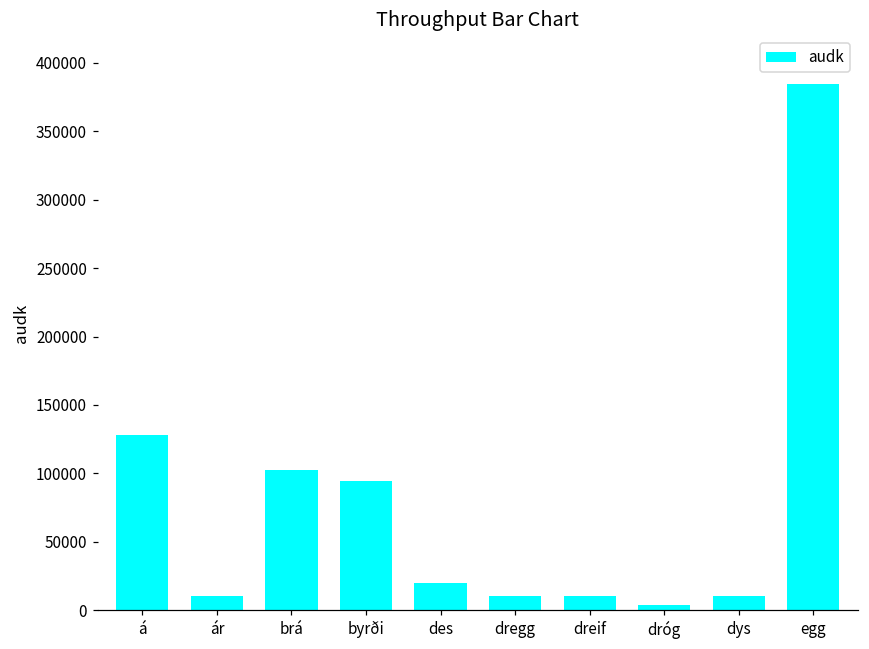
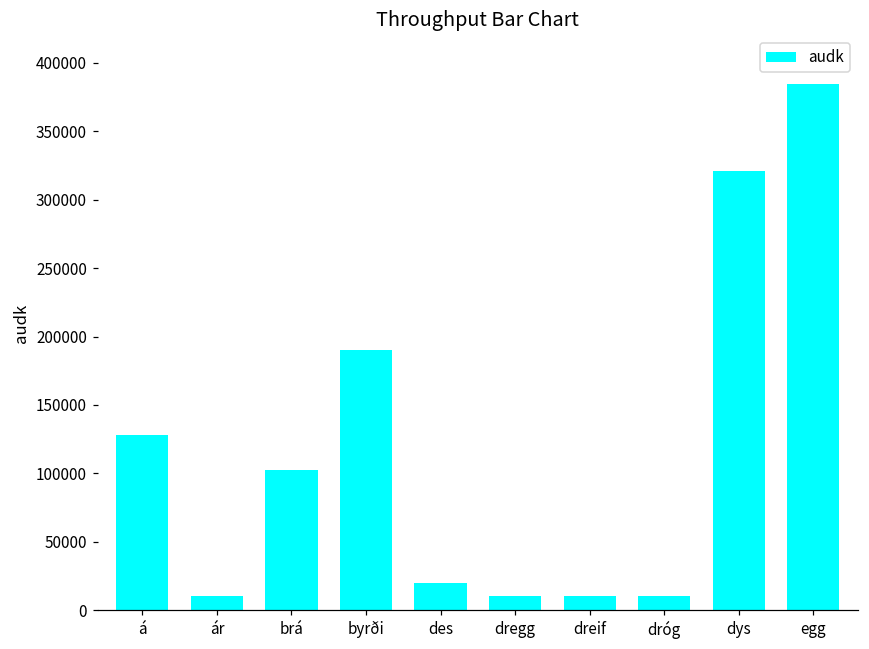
byrði: 94000 -> 190000
dróg: 3000 -> 10000
dys: 10000 -> 321000
